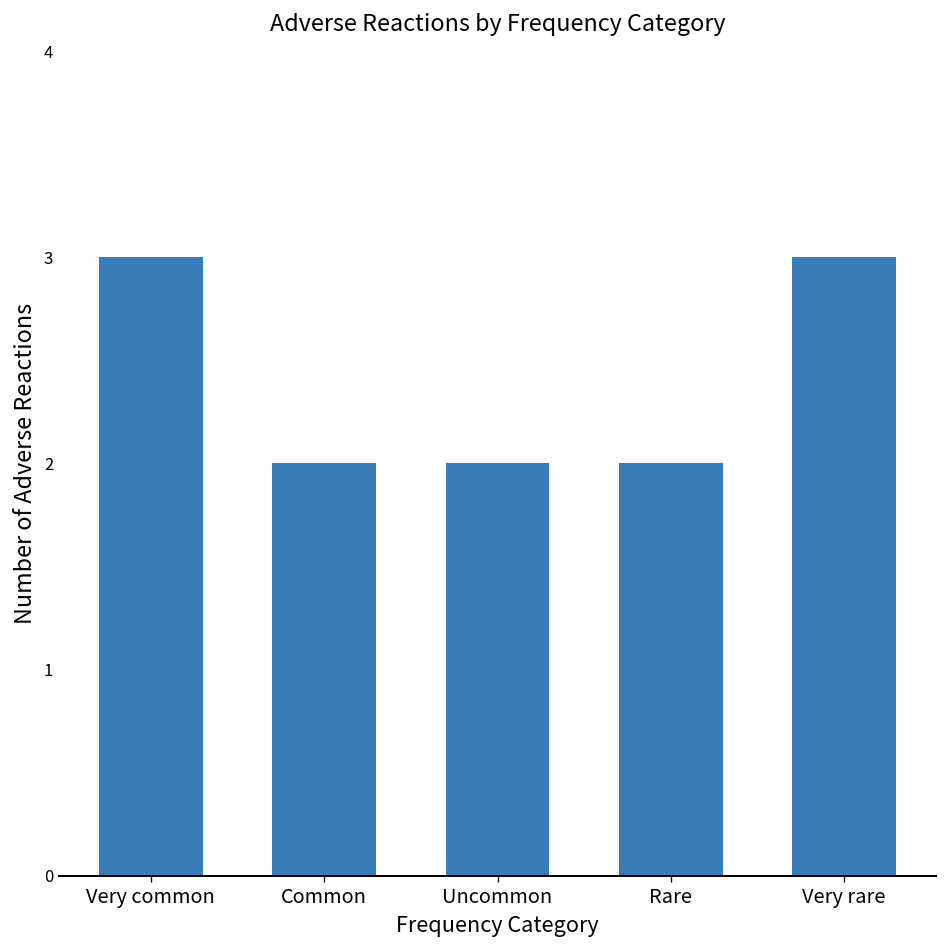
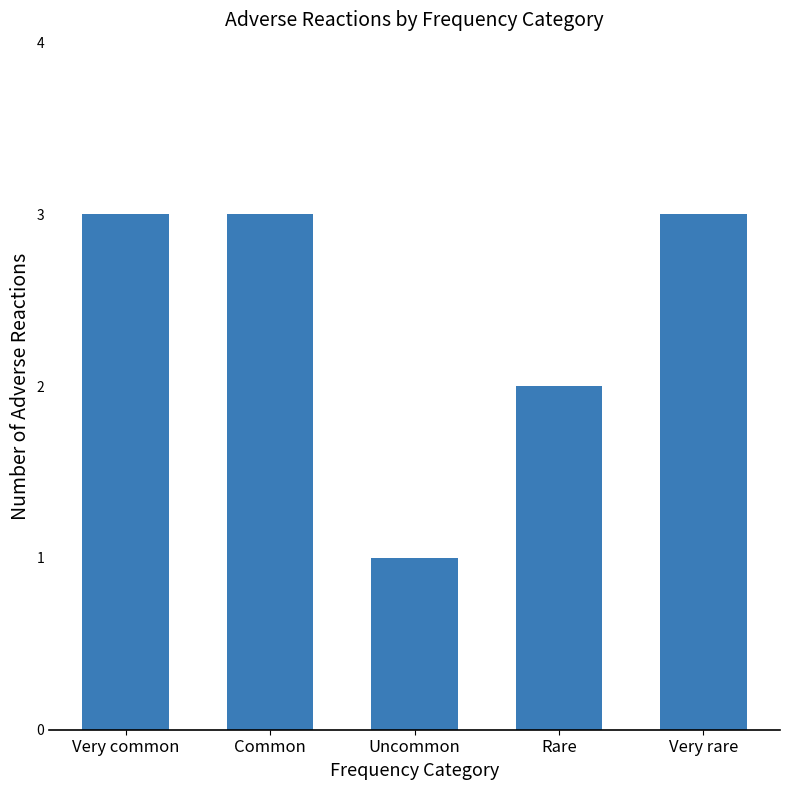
Common: 2 -> 3
Uncommon: 2 -> 1
